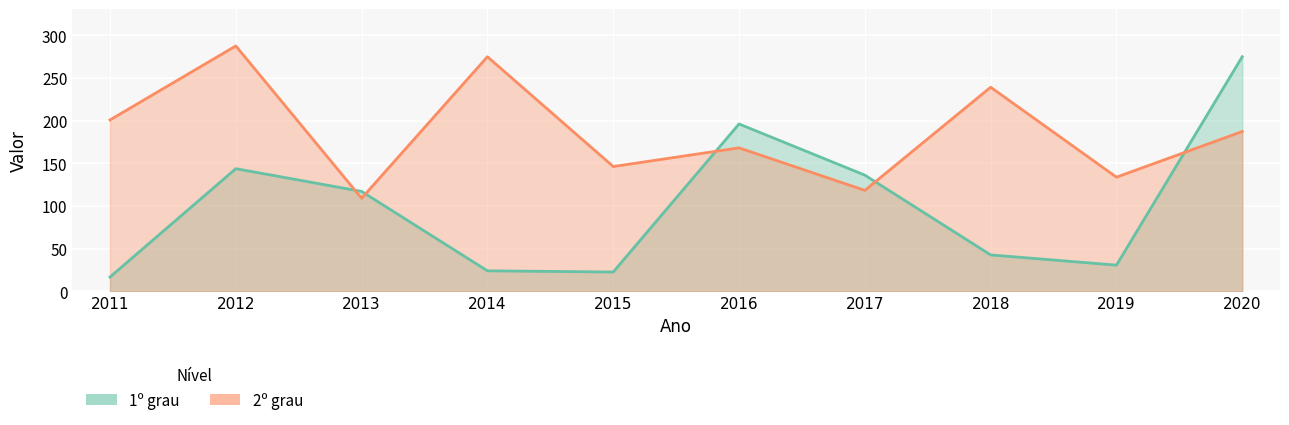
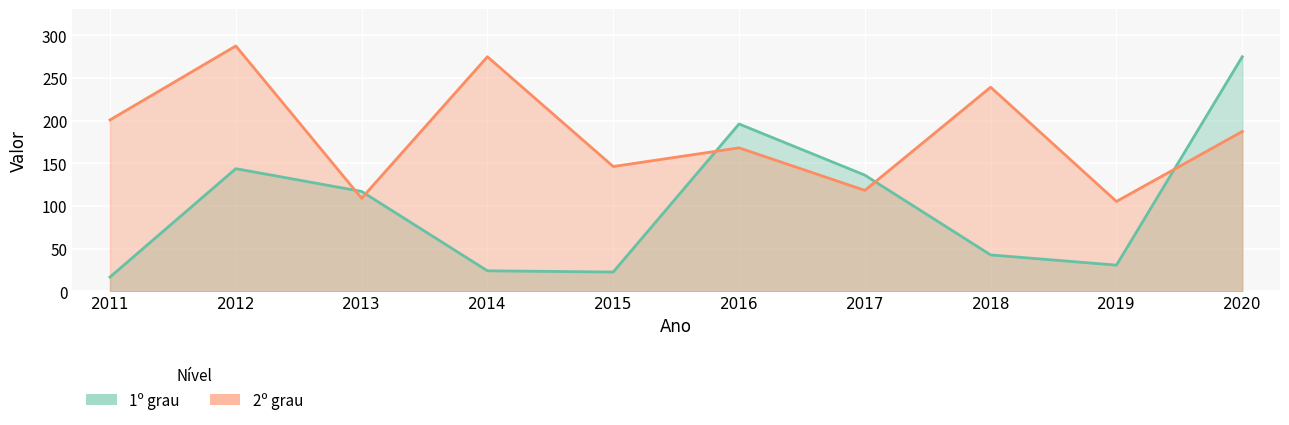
2º grau, 2019: 130 -> 110
